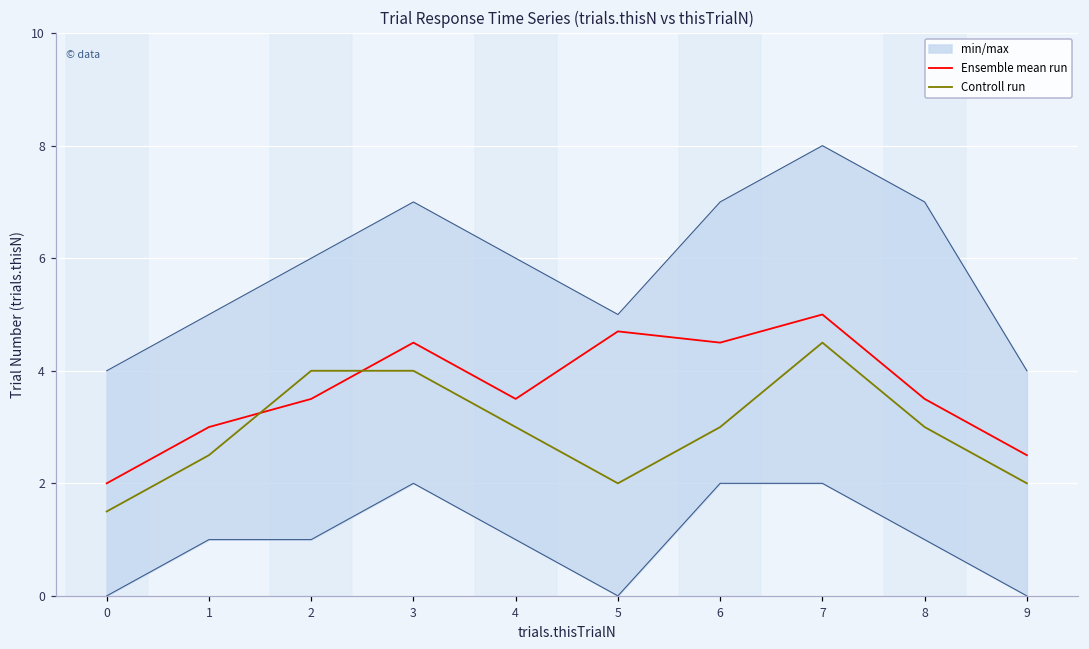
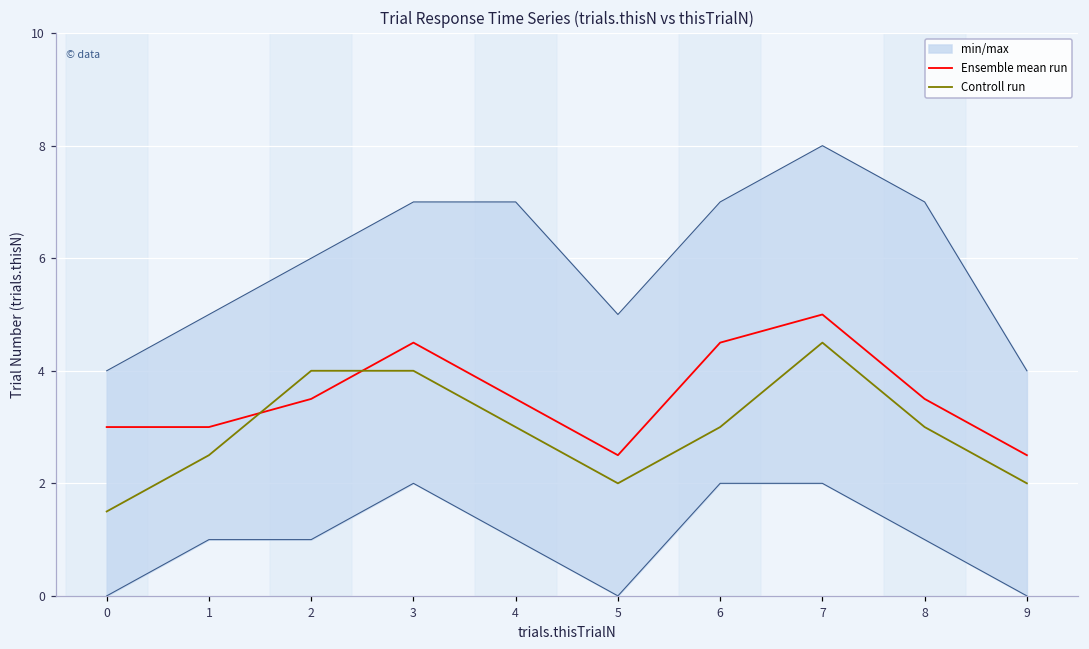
Ensemble mean run, 0: 2 -> 3
min/max, 4: 6 -> 7
Ensemble mean run, 5: 4.7 -> 2.5
